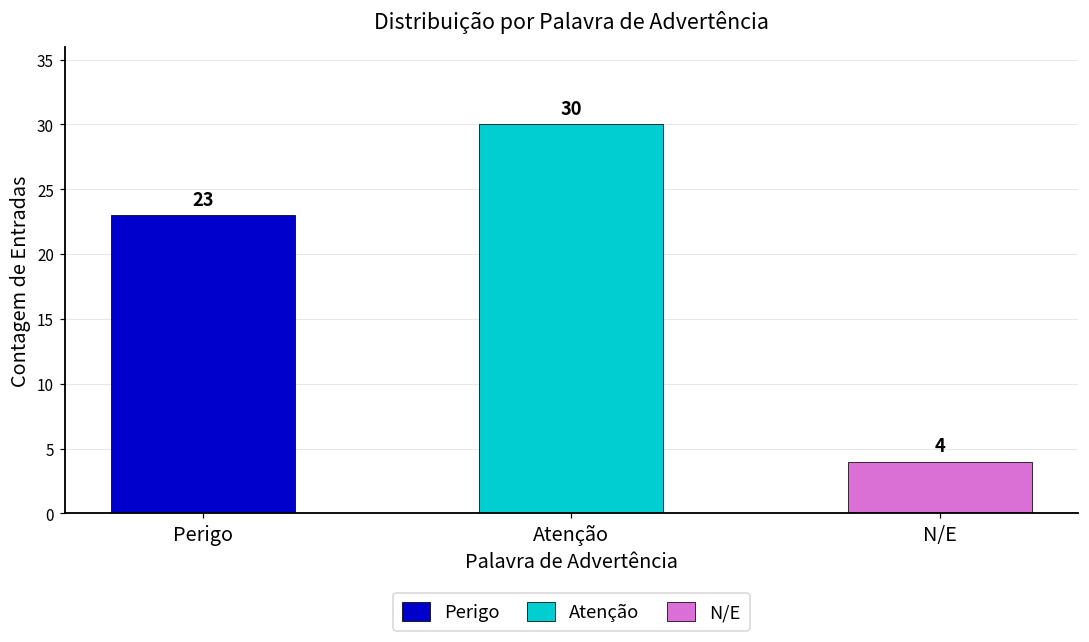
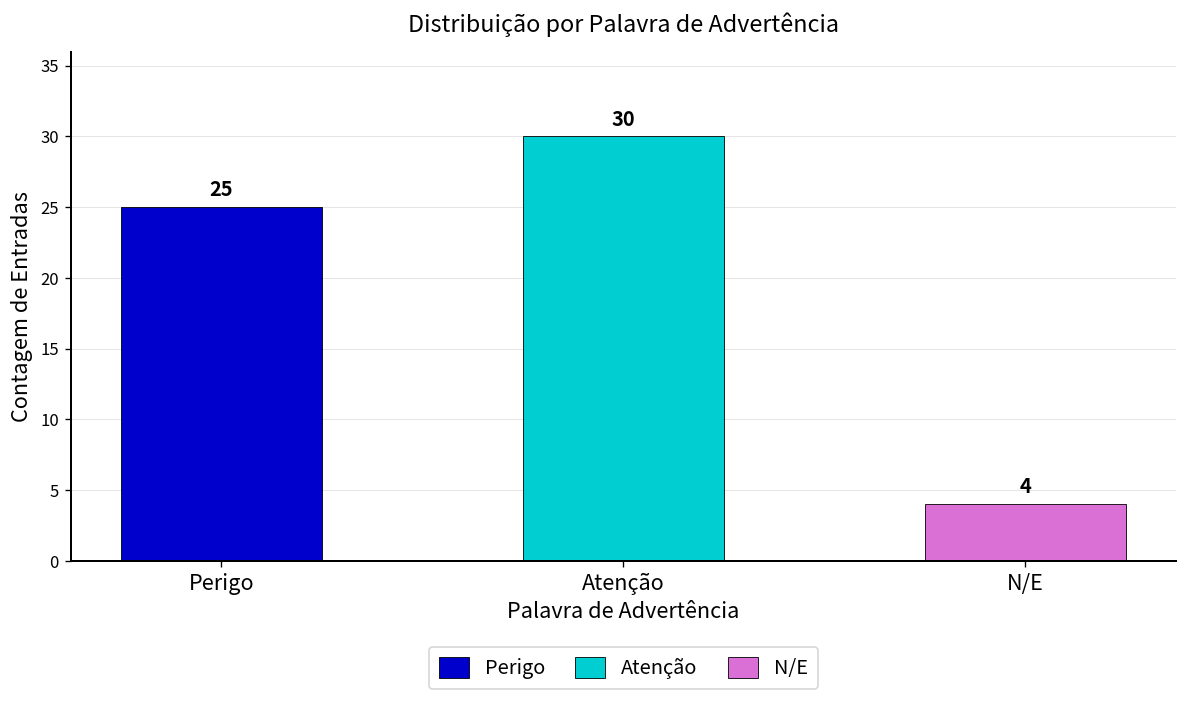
Perigo: 23 -> 25
